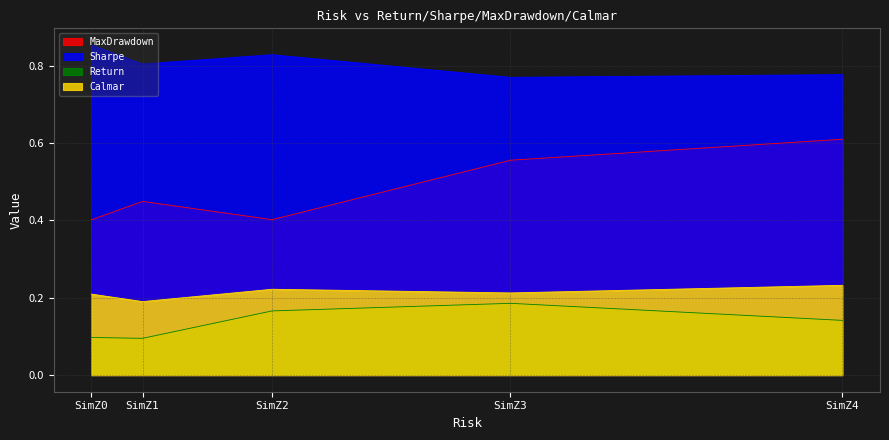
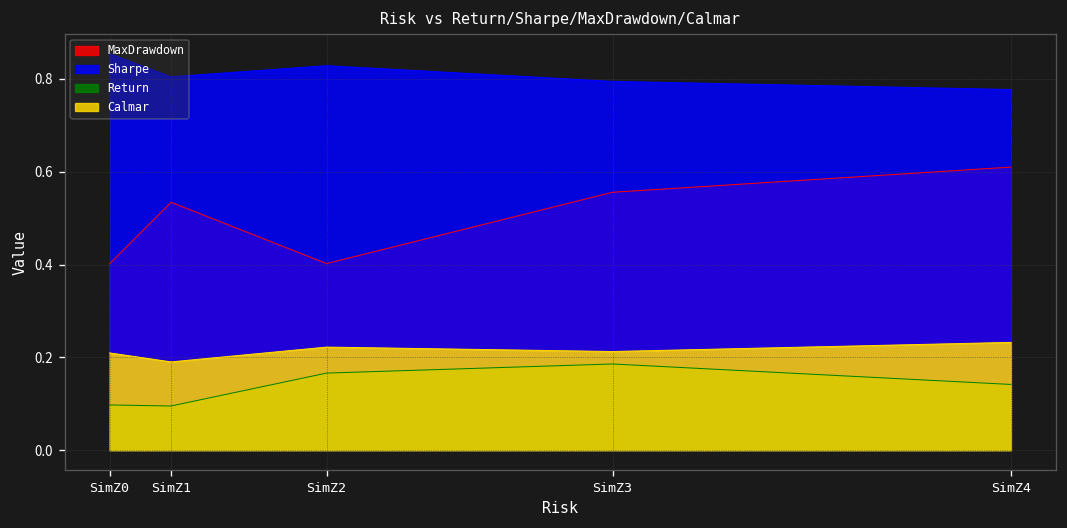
MaxDrawdown, SimZ1: 0.45 -> 0.53
Sharpe, SimZ3: 0.77 -> 0.79
